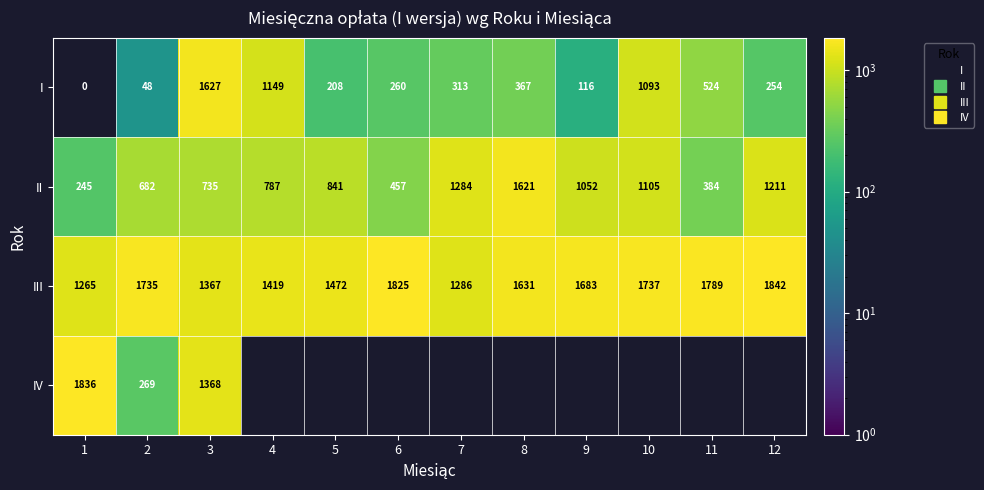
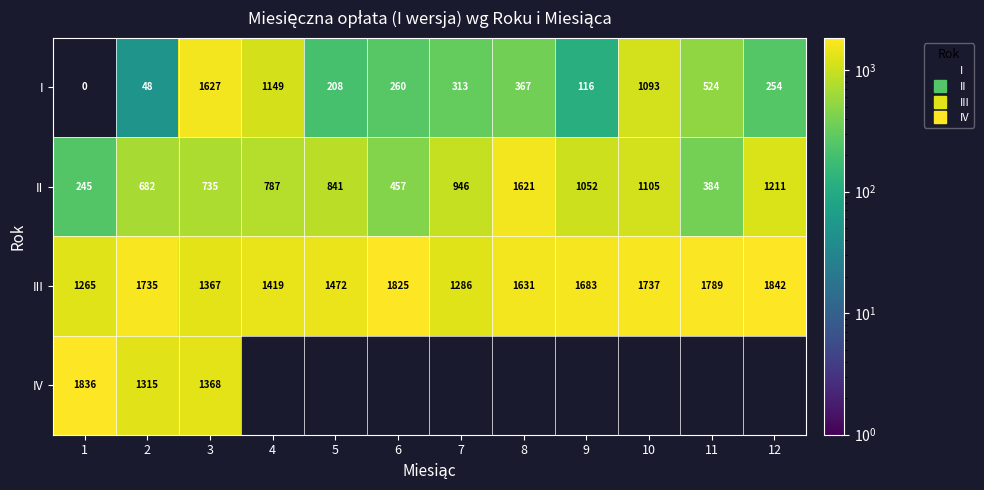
II, 7: 1284 -> 946
IV, 2: 269 -> 1315
